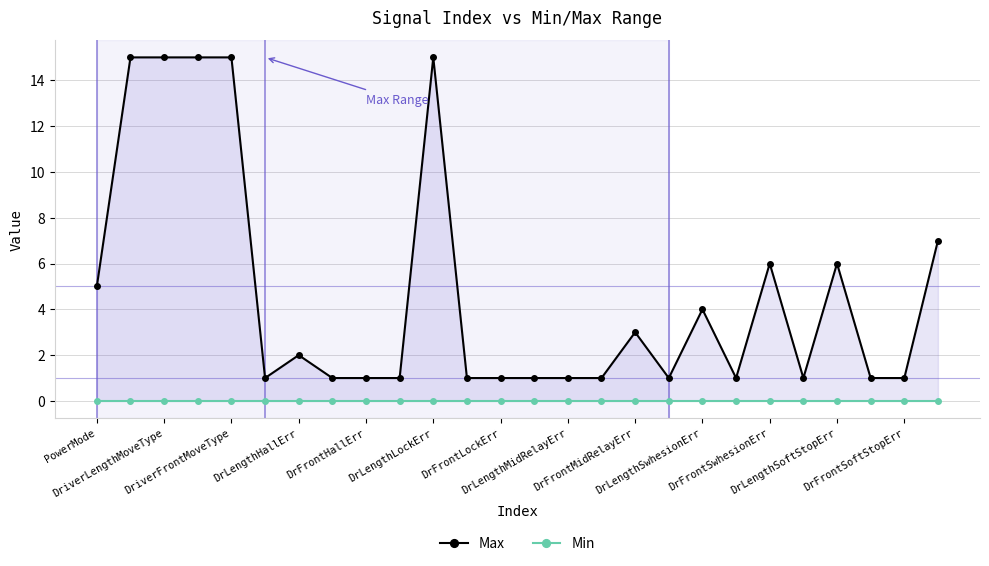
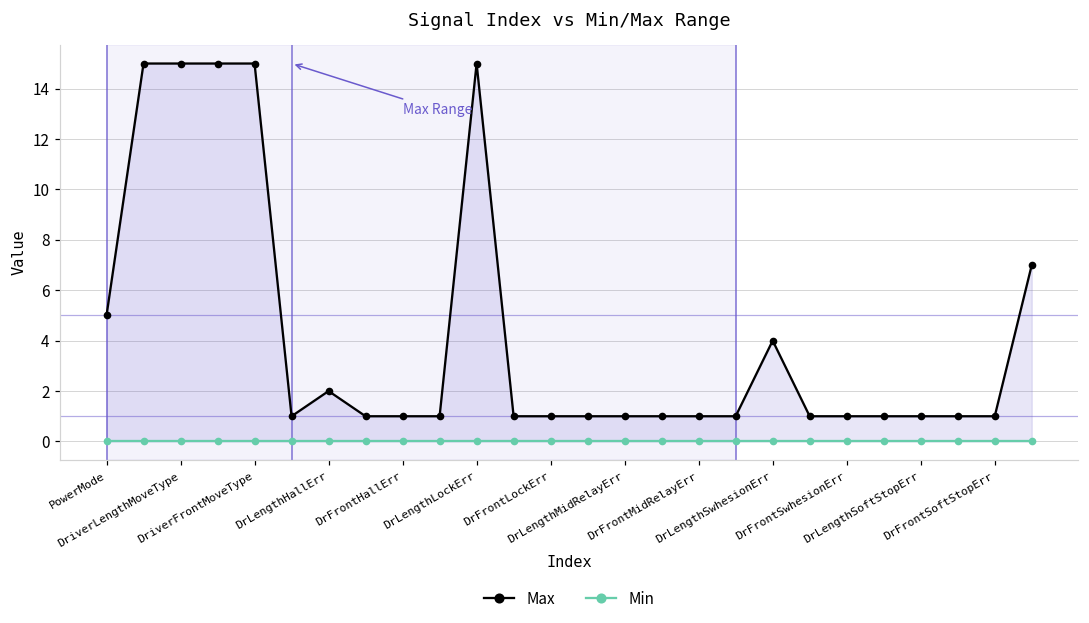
Max, DrFrontMidRelayErr: 3 -> 1
Max, DrFrontSwhesionErr: 6 -> 1
Max, DrLengthSoftStopErr: 6 -> 1
